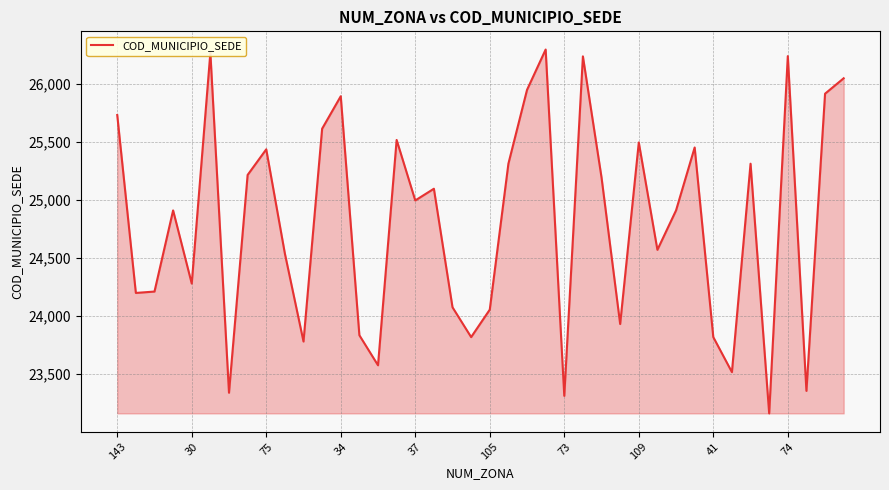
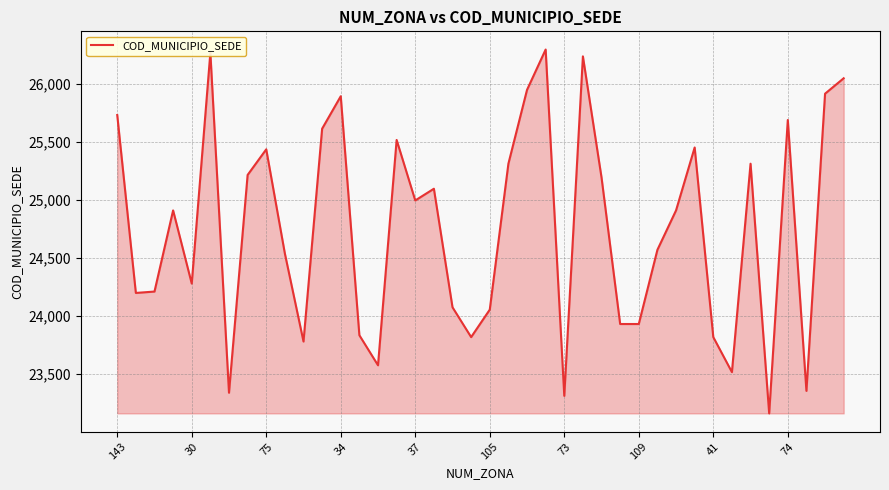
109: 25,500 -> 23,930
74: 26,240 -> 25,690
